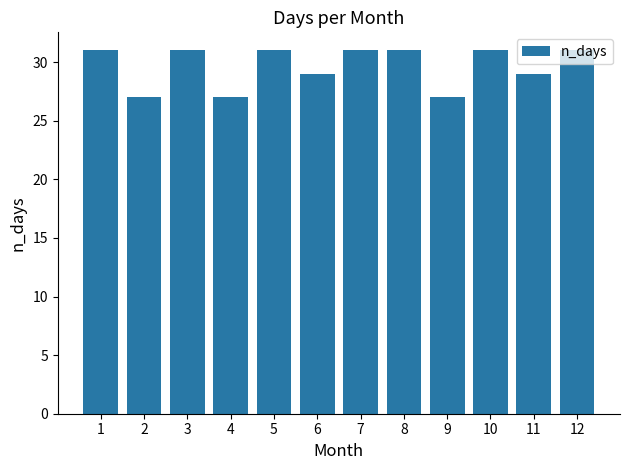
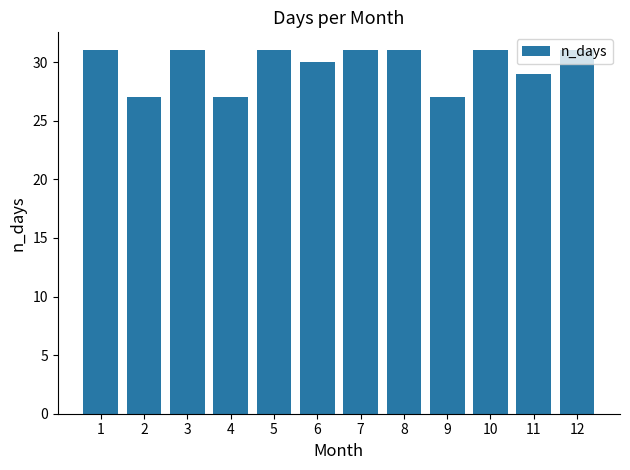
6: 29 -> 30
